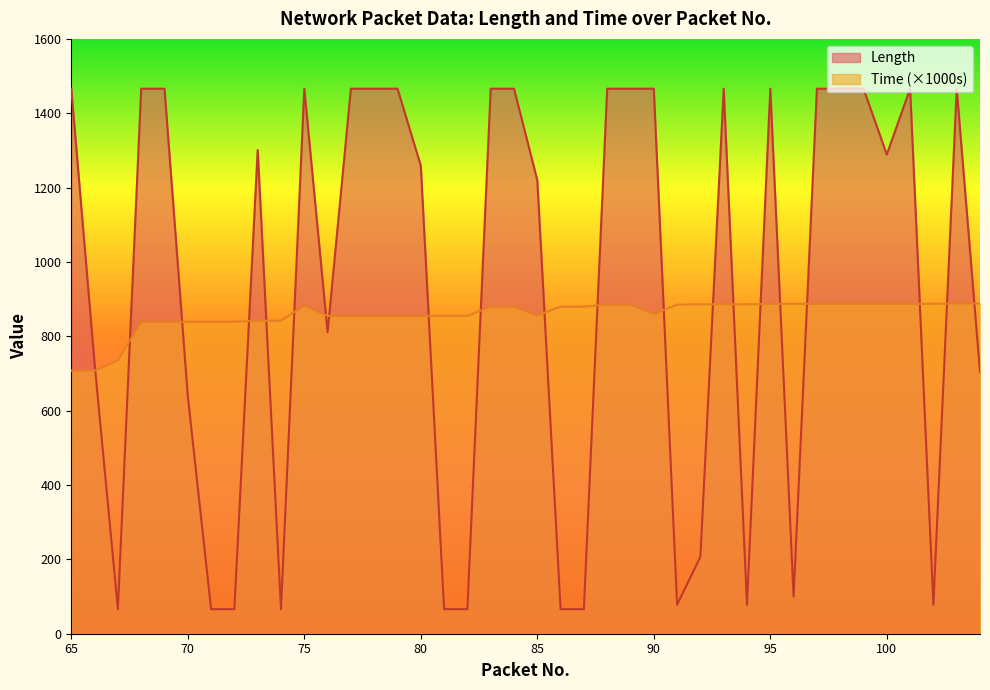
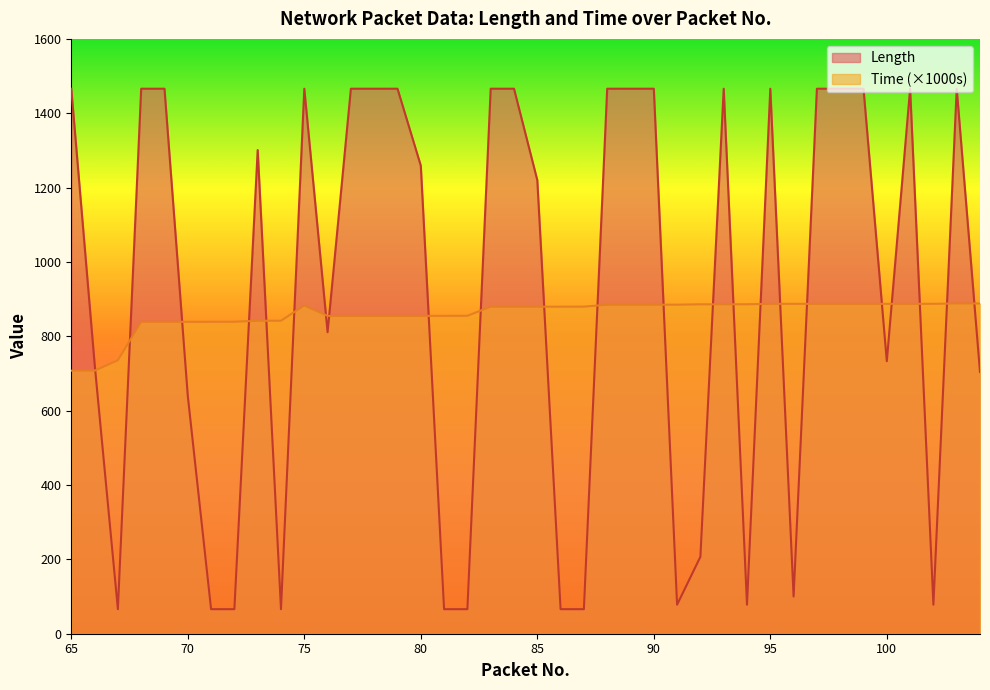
Time (×1000s), 85: 860 -> 880
Time (×1000s), 90: 860 -> 880
Length, 100: 1290 -> 730
